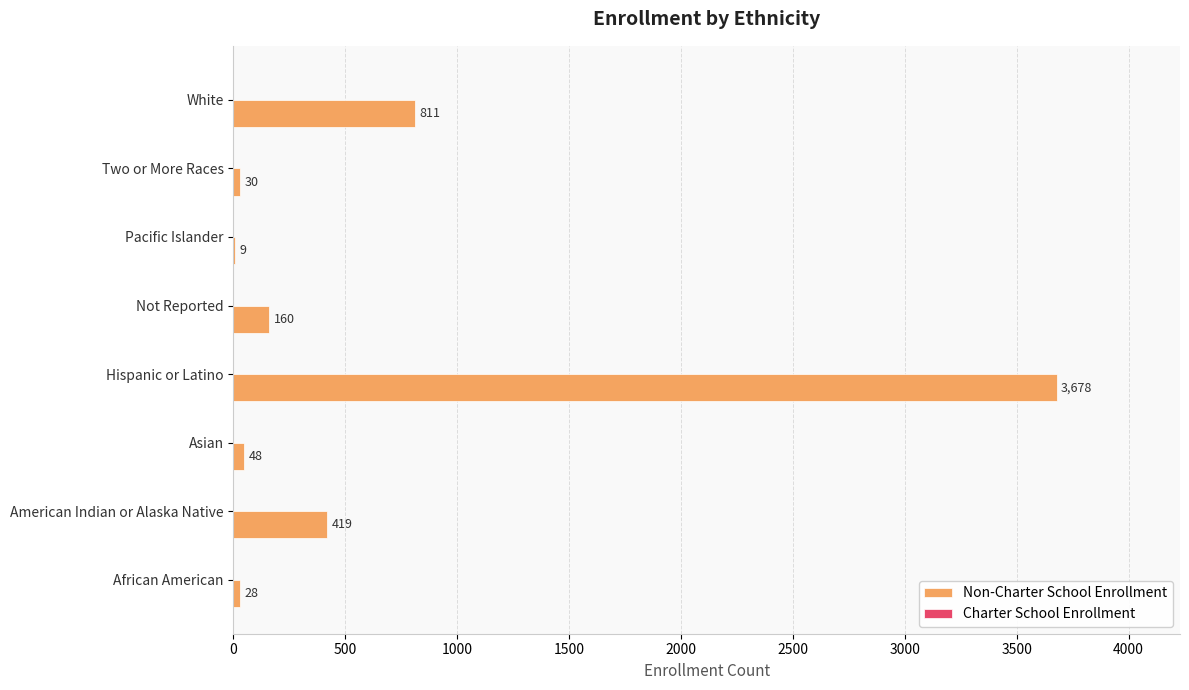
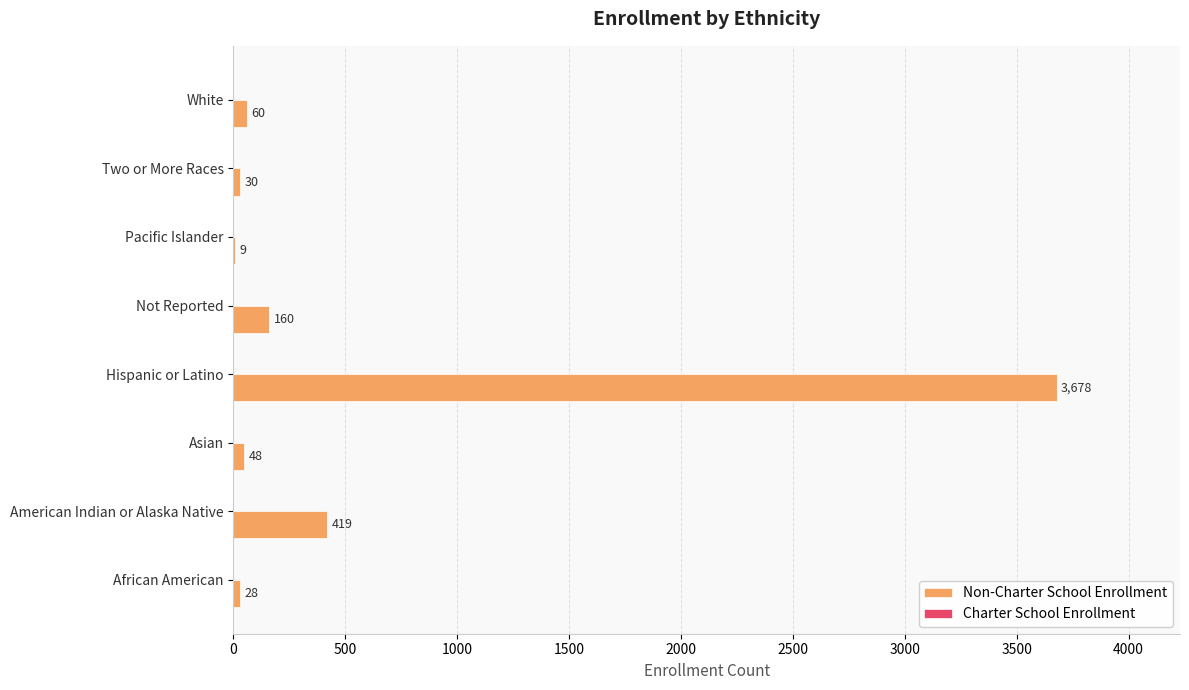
Non-Charter School Enrollment, White: 811 -> 60
